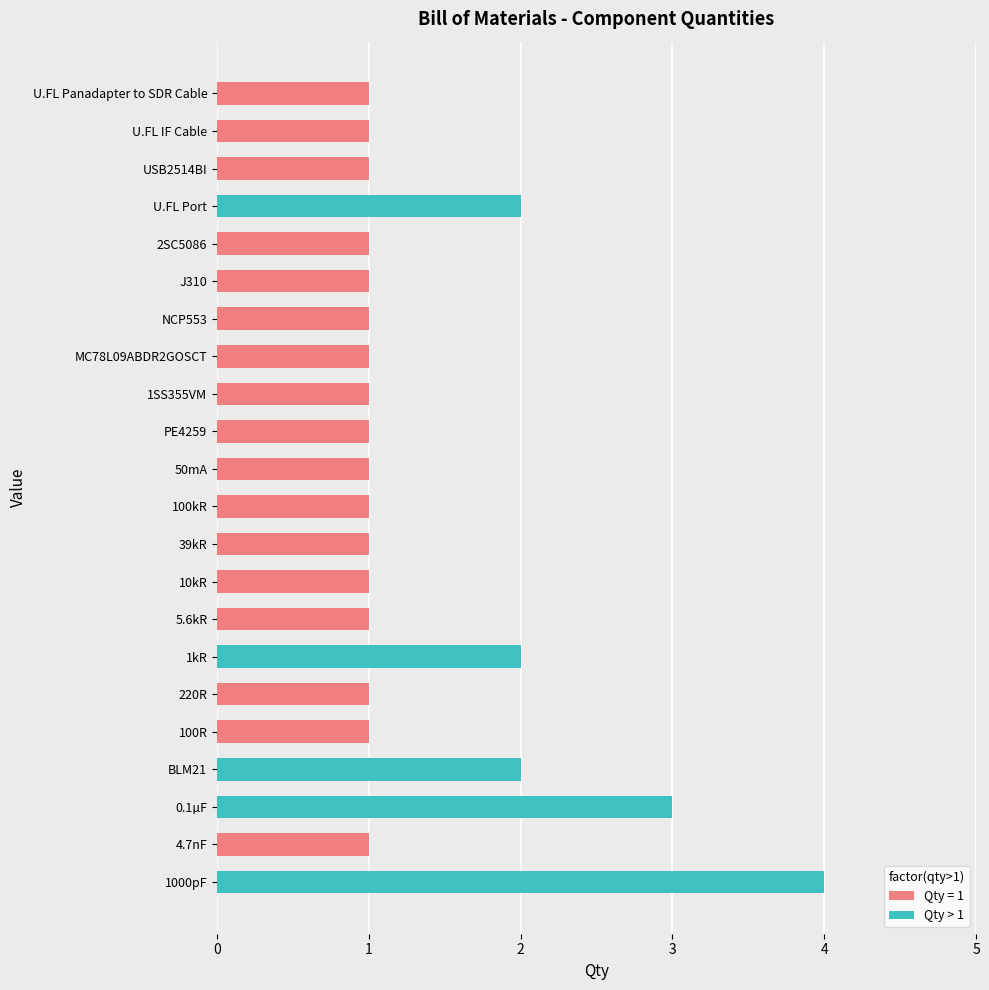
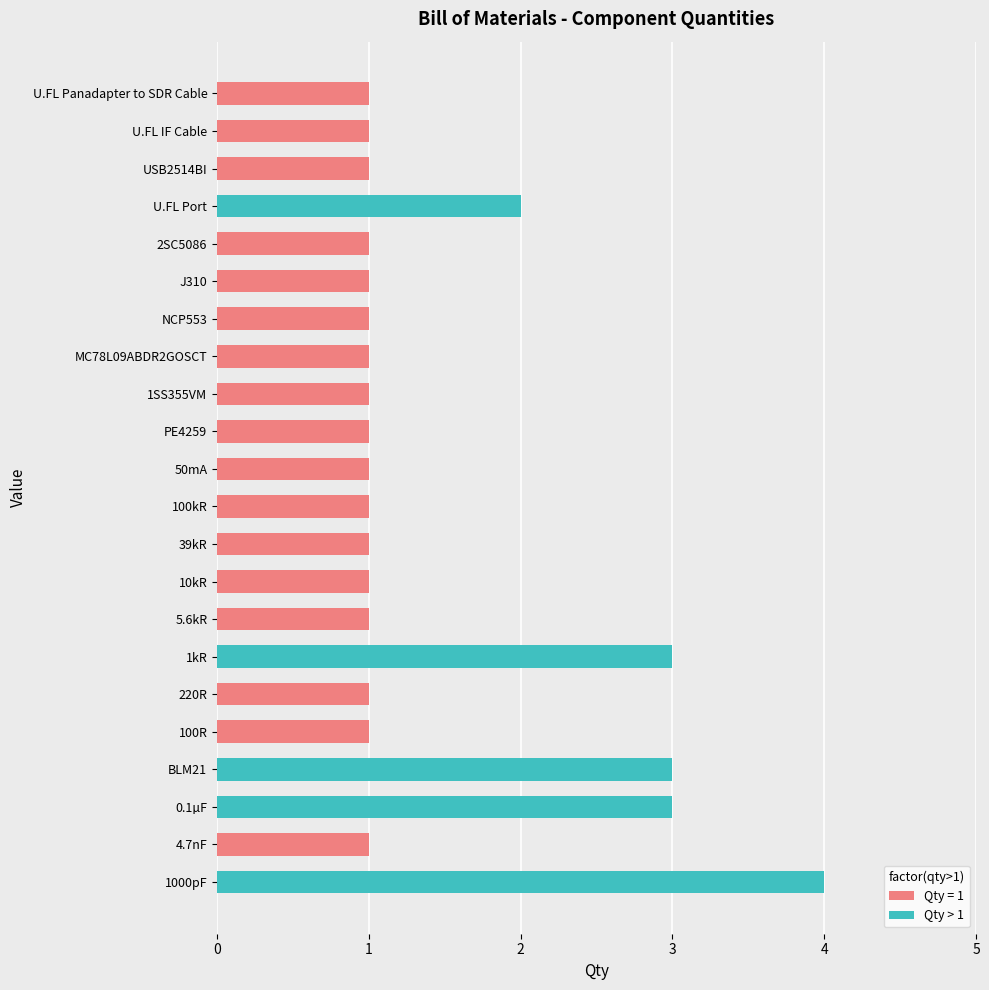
Qty > 1, 1kR: 2 -> 3
Qty > 1, BLM21: 2 -> 3
